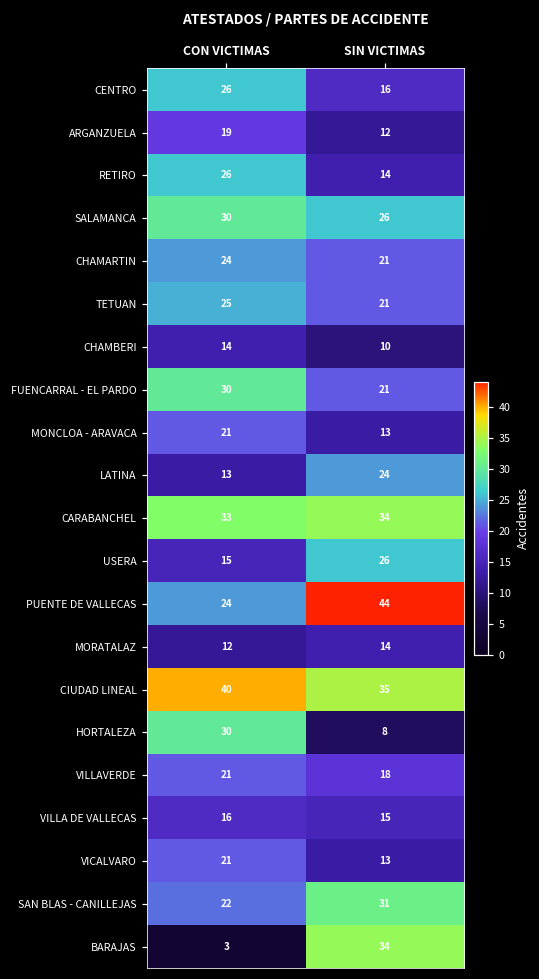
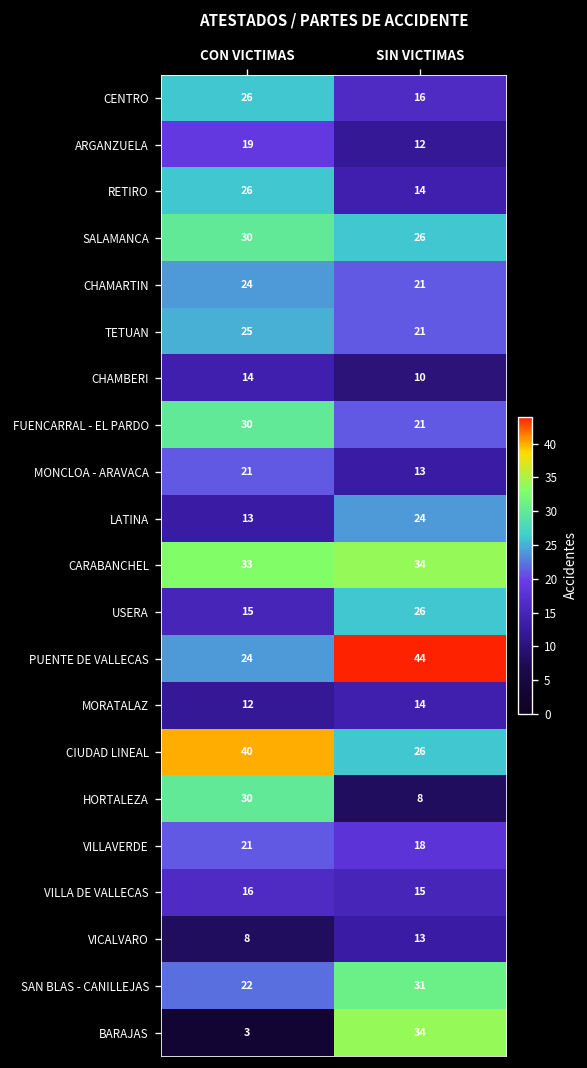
CIUDAD LINEAL, SIN VICTIMAS: 35 -> 26
VICALVARO, CON VICTIMAS: 21 -> 8
